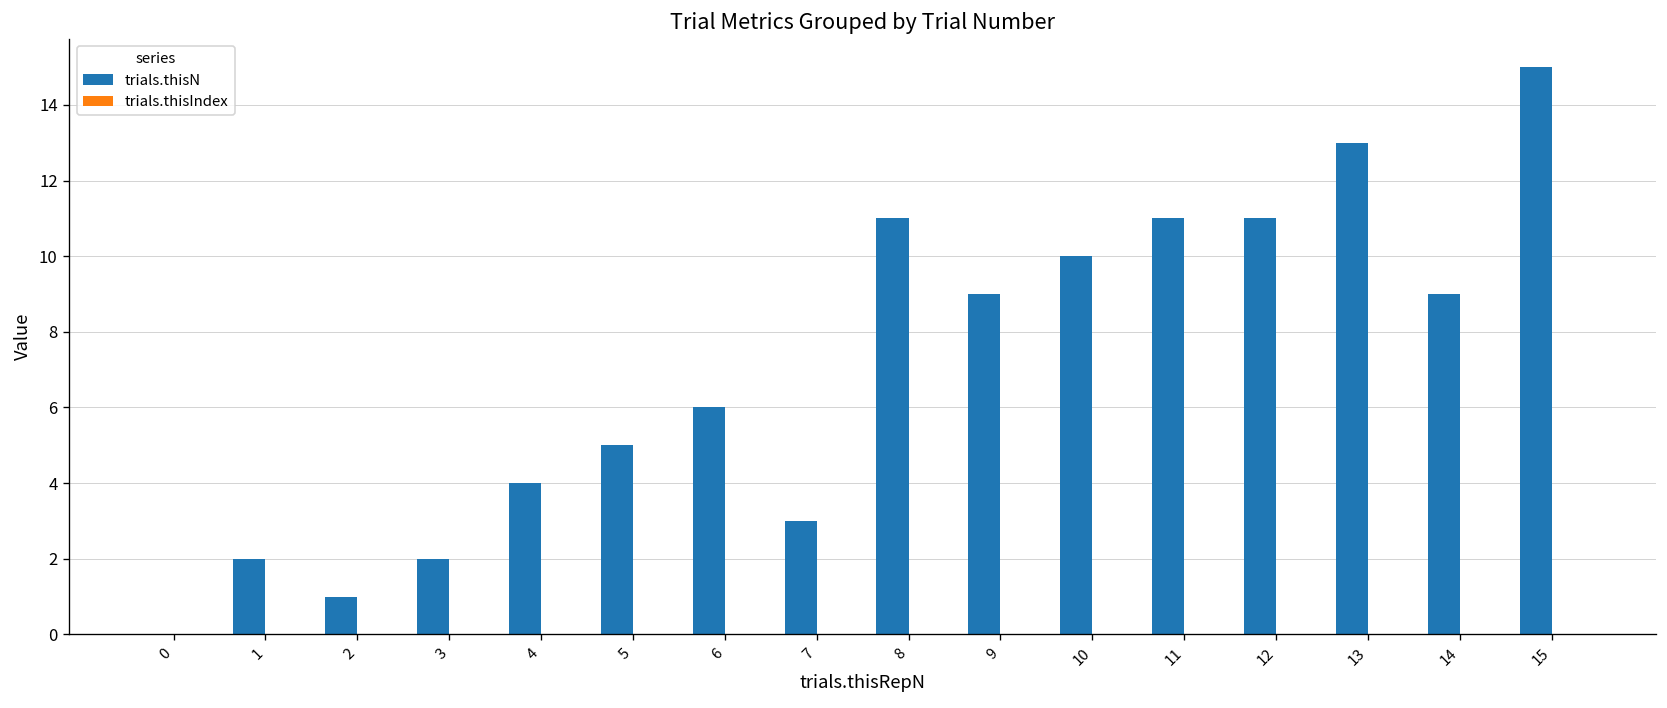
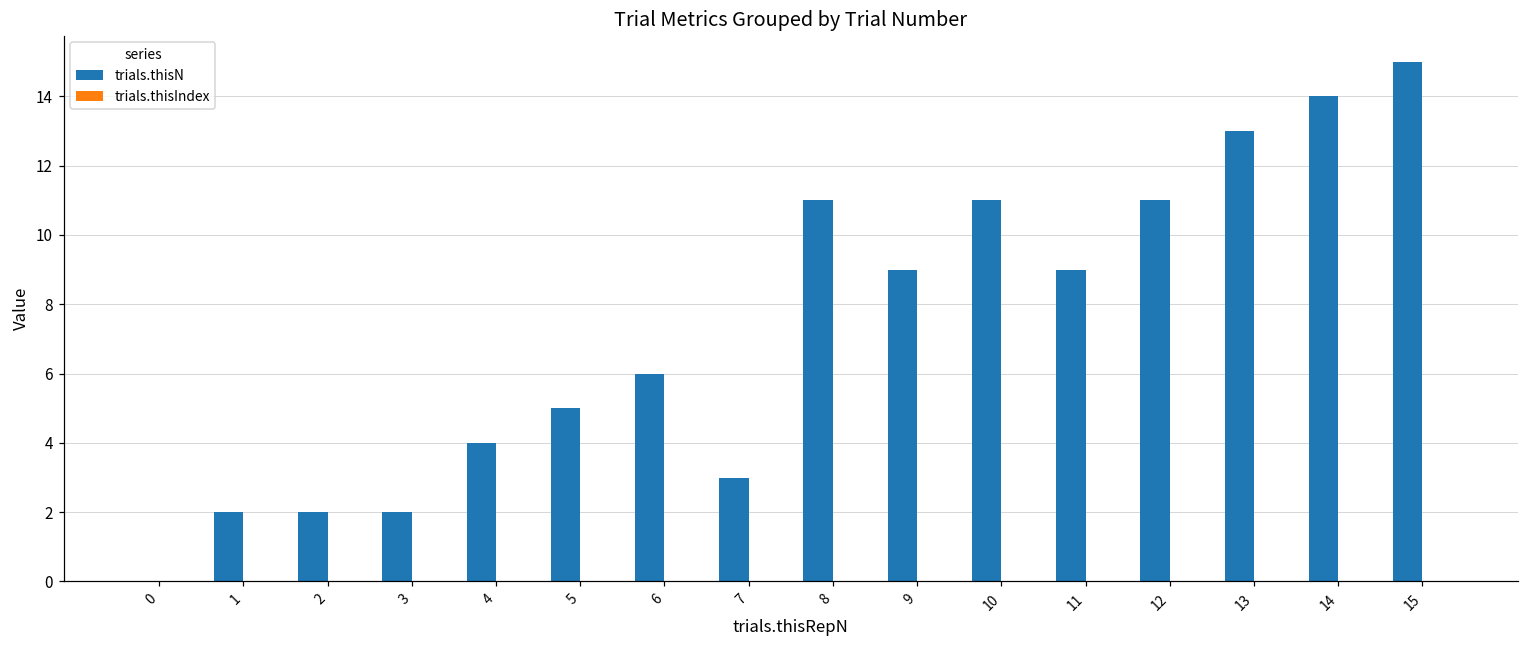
trials.thisN, 2: 1 -> 2
trials.thisN, 10: 10 -> 11
trials.thisN, 11: 11 -> 9
trials.thisN, 14: 9 -> 14
